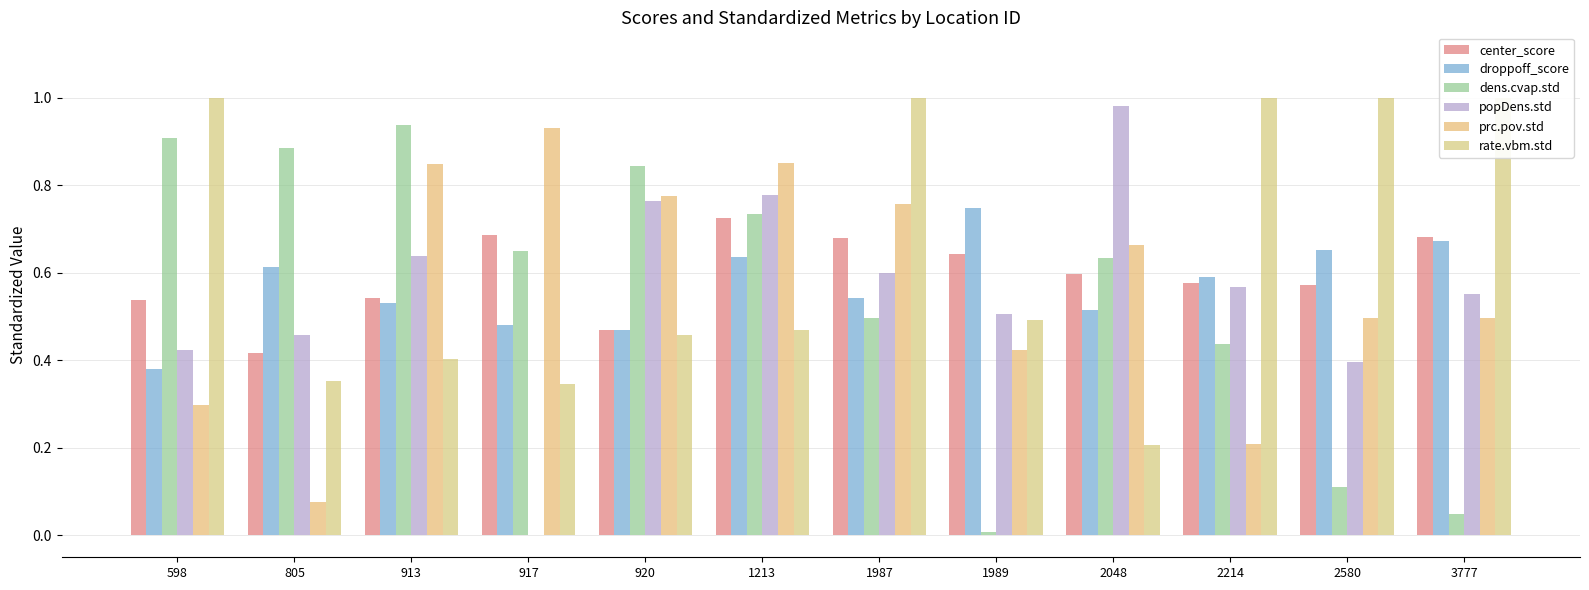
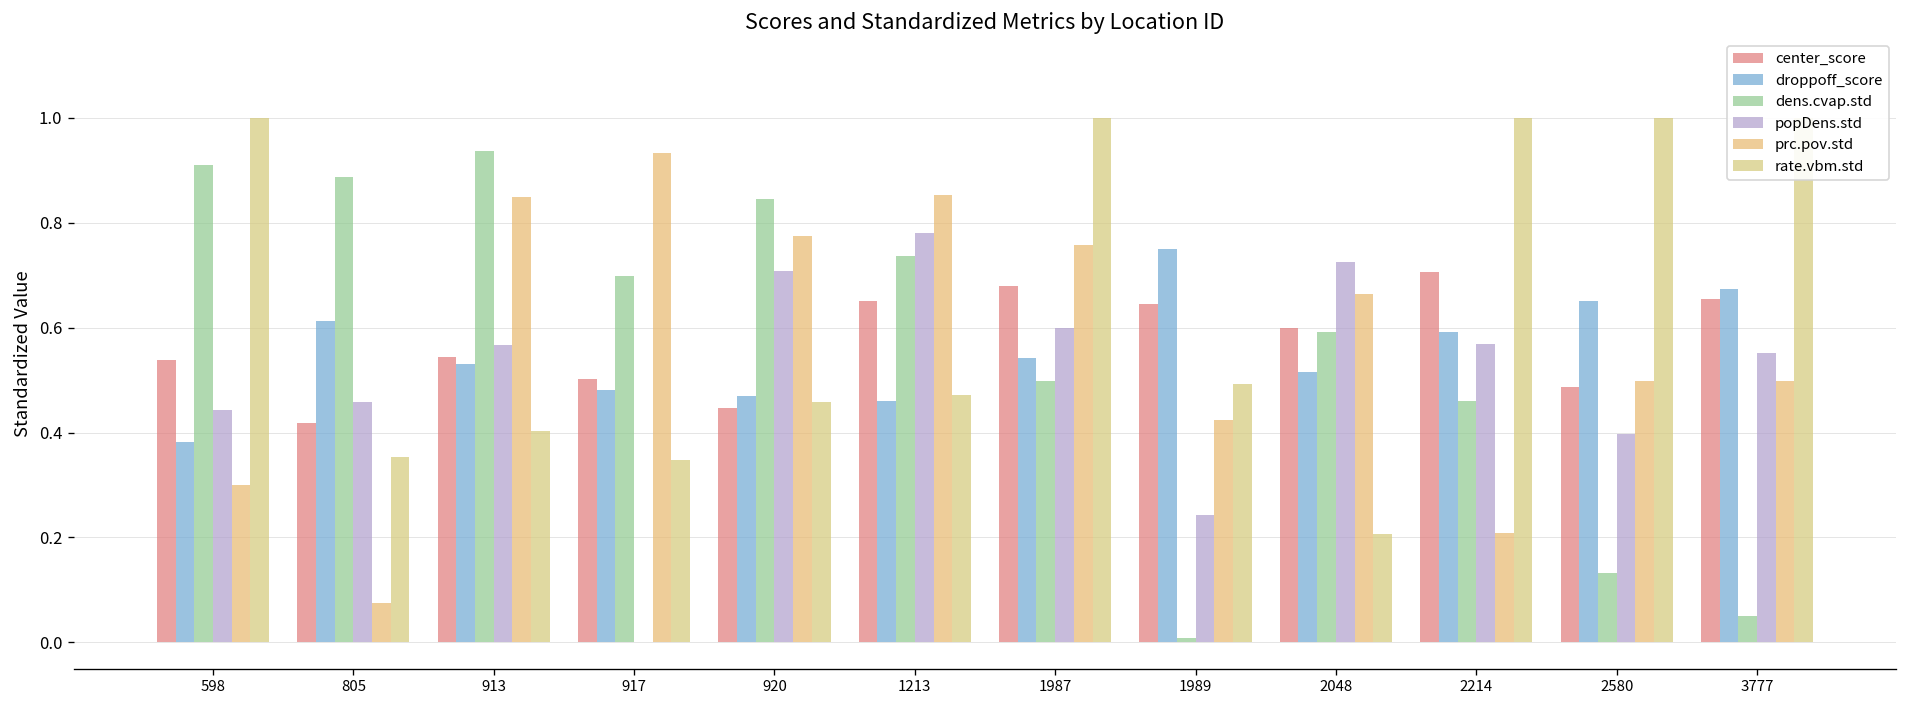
popDens.std, 598: 0.42 -> 0.44
popDens.std, 913: 0.64 -> 0.57
center_score, 917: 0.69 -> 0.50
dens.cvap.std, 917: 0.65 -> 0.70
center_score, 920: 0.47 -> 0.45
popDens.std, 920: 0.76 -> 0.71
center_score, 1213: 0.73 -> 0.65
droppoff_score, 1213: 0.64 -> 0.46
popDens.std, 1989: 0.51 -> 0.24
dens.cvap.std, 2048: 0.64 -> 0.59
popDens.std, 2048: 0.98 -> 0.72
center_score, 2214: 0.58 -> 0.71
dens.cvap.std, 2214: 0.44 -> 0.46
center_score, 2580: 0.57 -> 0.49
dens.cvap.std, 2580: 0.11 -> 0.13
center_score, 3777: 0.68 -> 0.65
